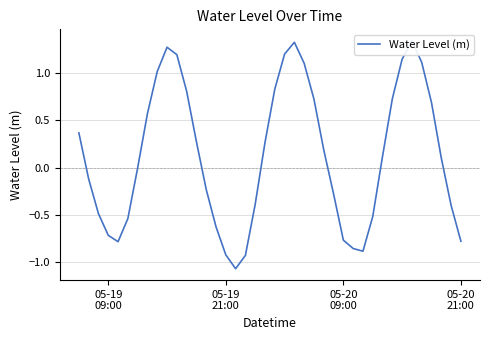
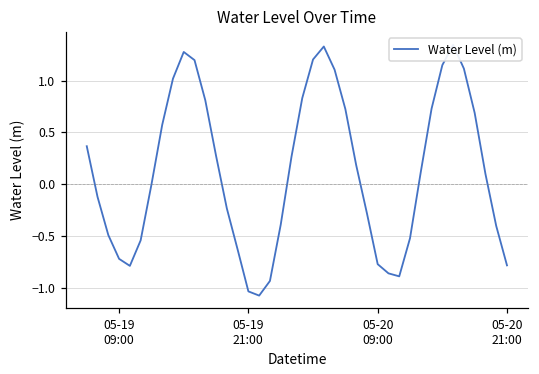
05-19 21:00: -0.9 -> -1.0
